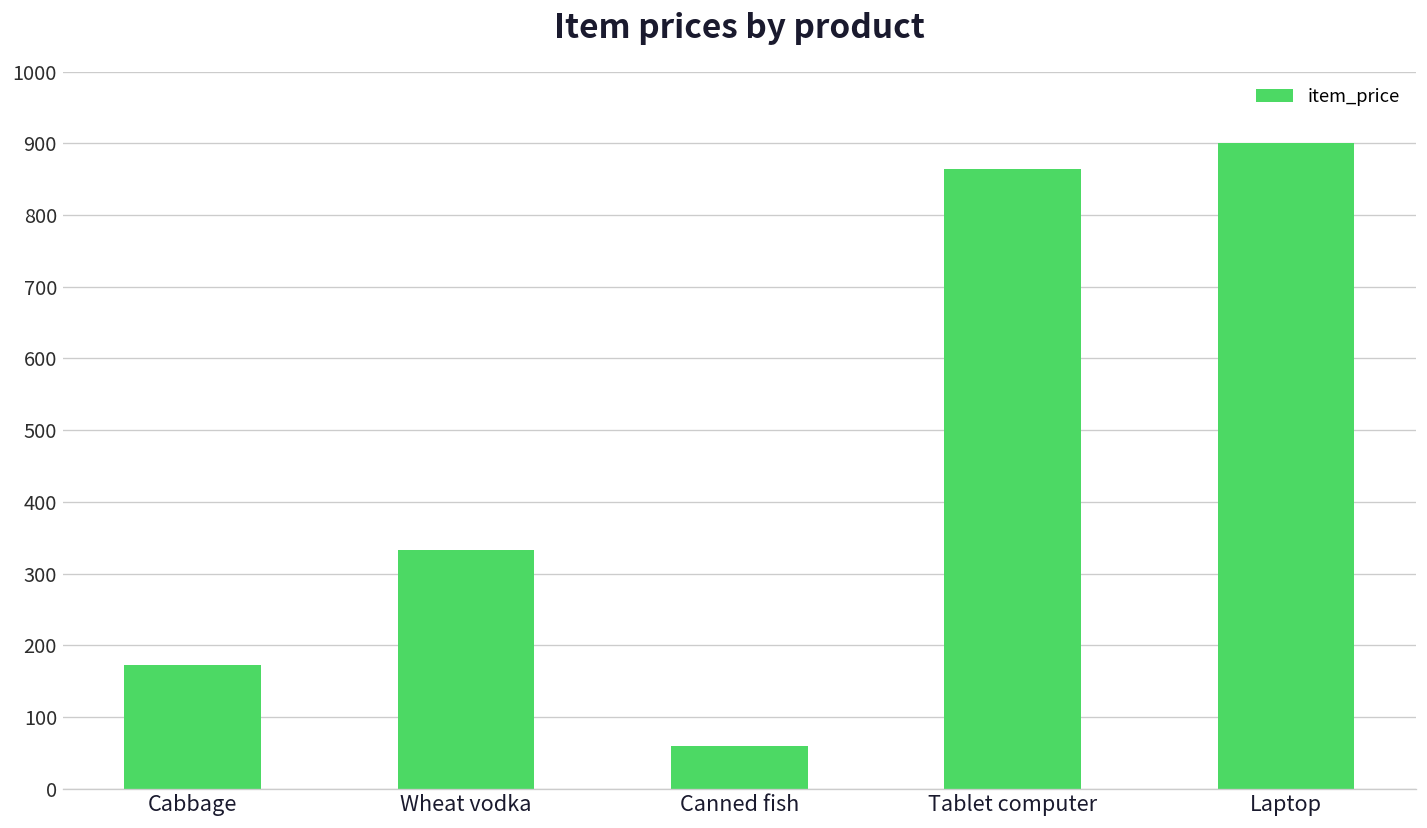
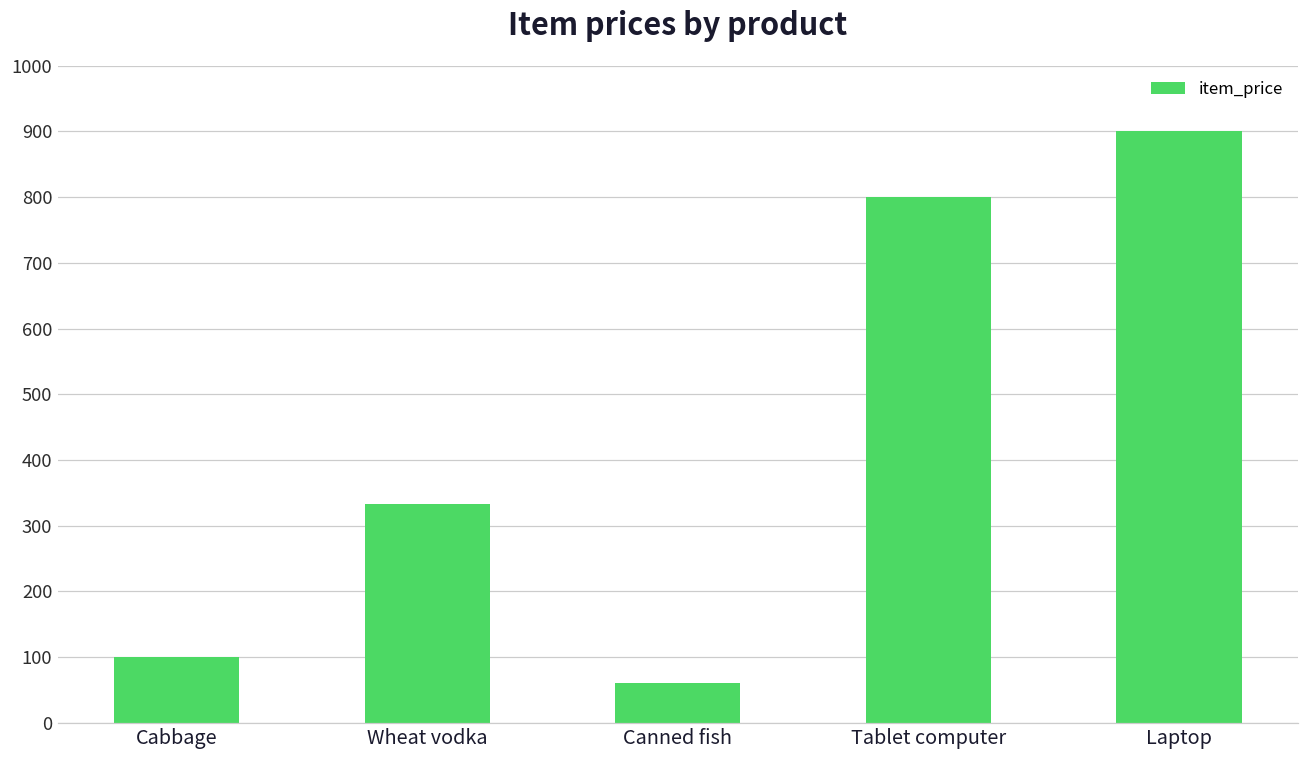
Cabbage: 170 -> 100
Tablet computer: 870 -> 800
